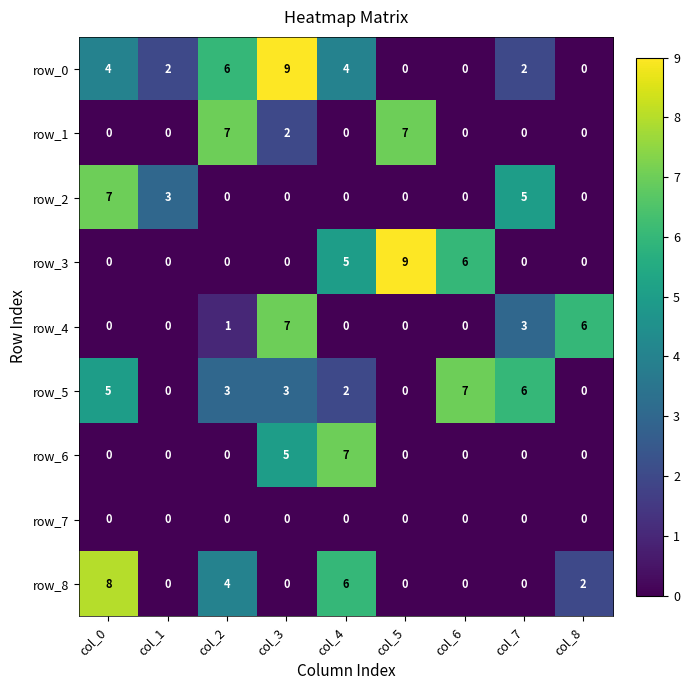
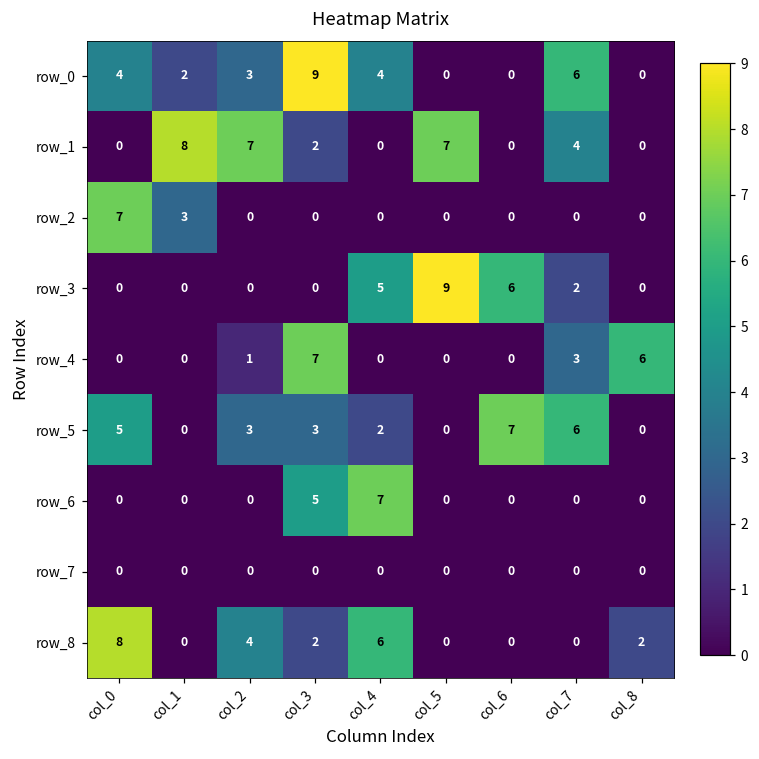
row_0, col_2: 6 -> 3
row_0, col_7: 2 -> 6
row_1, col_1: 0 -> 8
row_1, col_7: 0 -> 4
row_2, col_7: 5 -> 0
row_3, col_7: 0 -> 2
row_8, col_3: 0 -> 2
